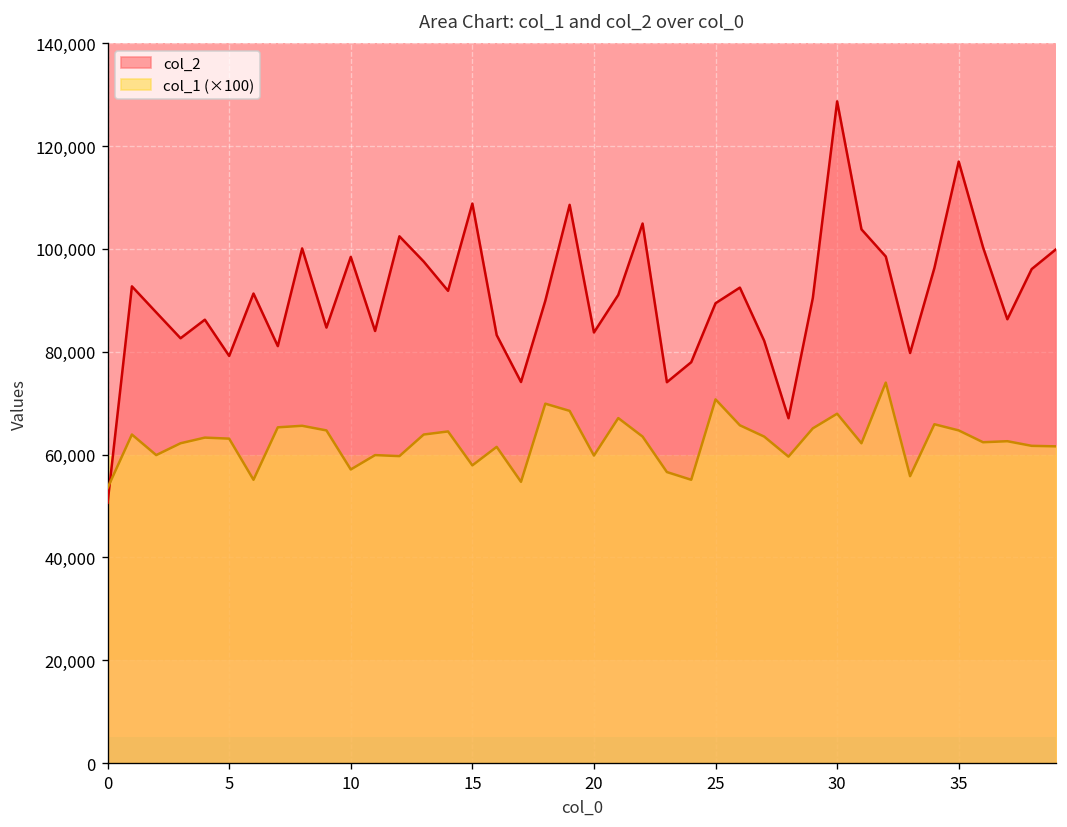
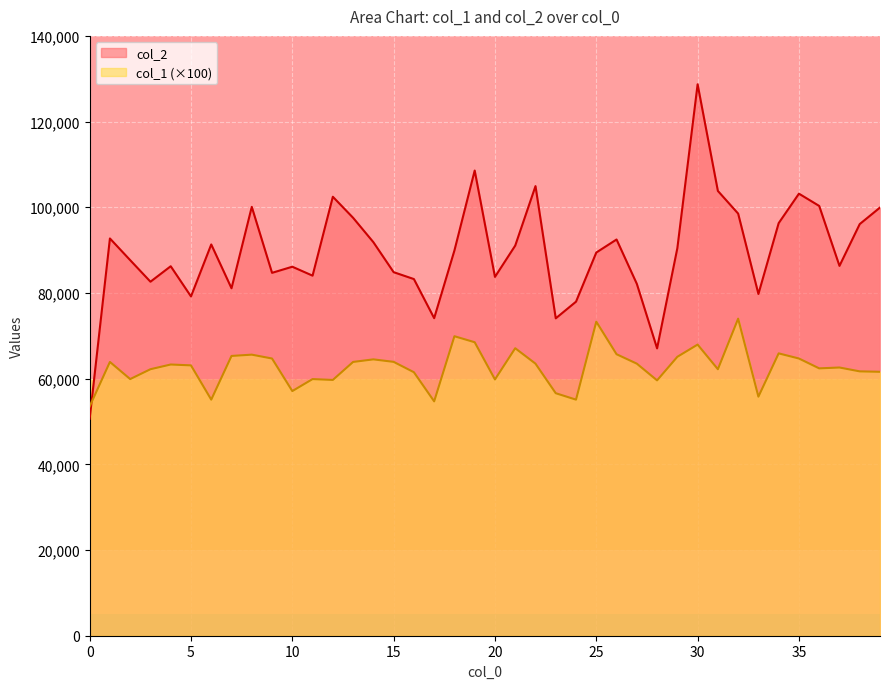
col_2, 10: 98,000 -> 86,000
col_2, 15: 109,000 -> 85,000
col_1 (×100), 15: 58,000 -> 64,000
col_1 (×100), 25: 71,000 -> 73,000
col_2, 35: 117,000 -> 103,000
